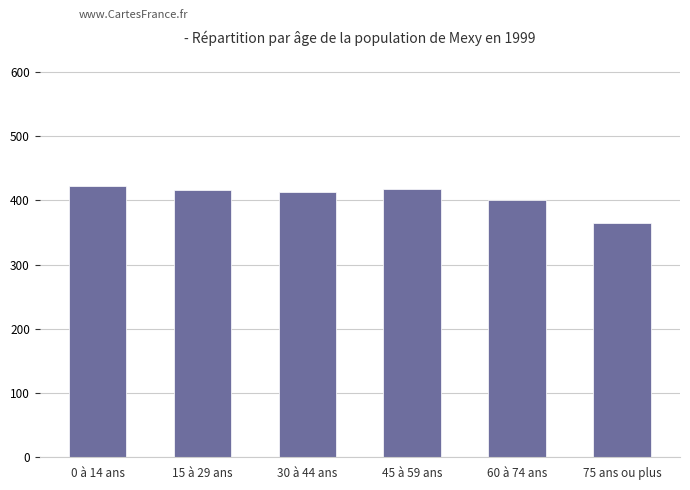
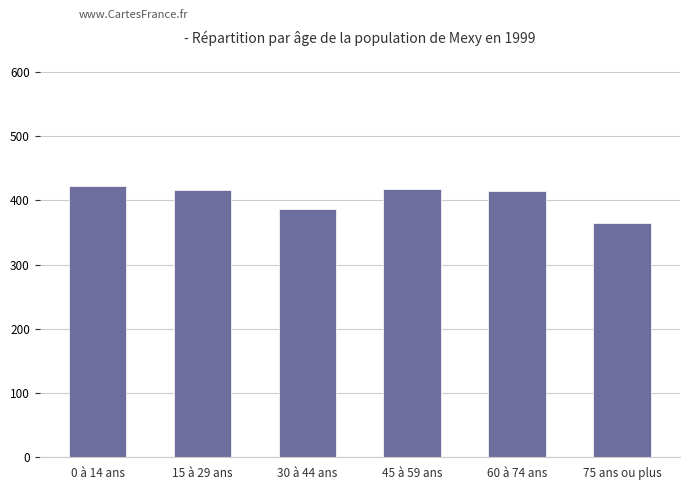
30 à 44 ans: 410 -> 390
60 à 74 ans: 400 -> 410
